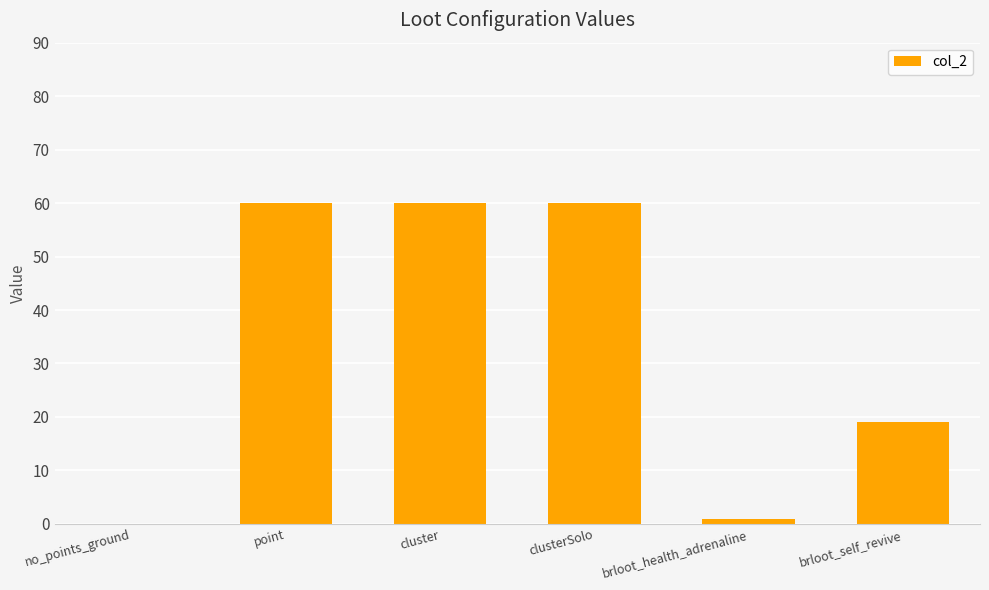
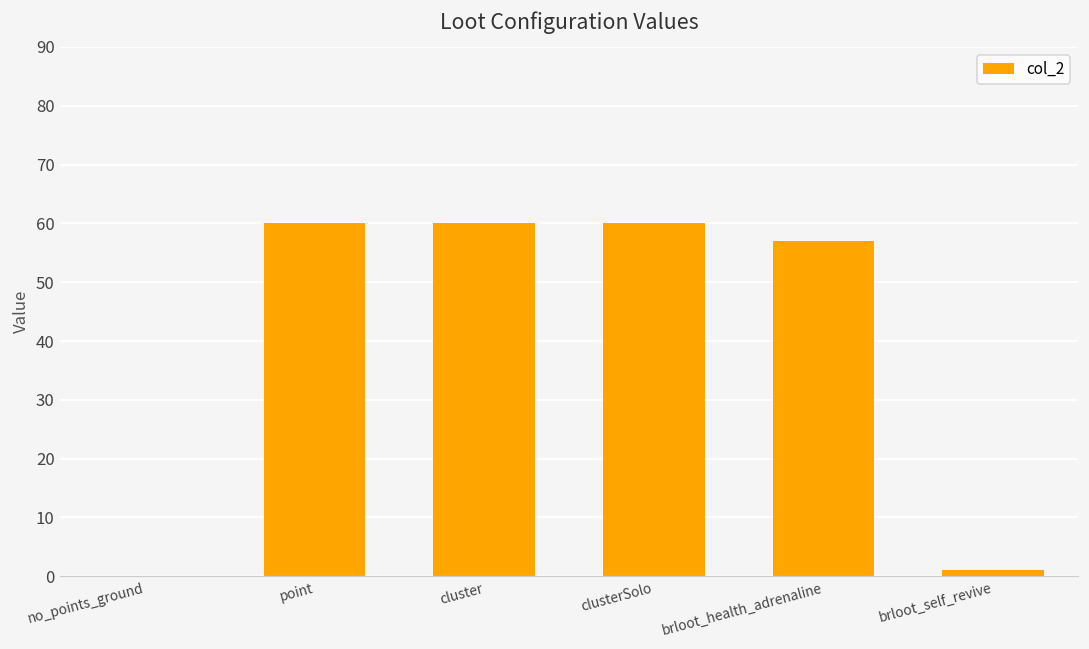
brloot_health_adrenaline: 1 -> 57
brloot_self_revive: 19 -> 1
